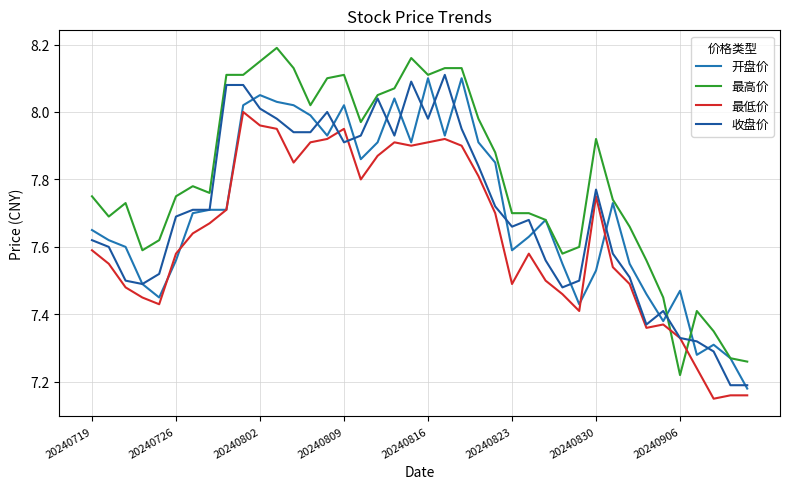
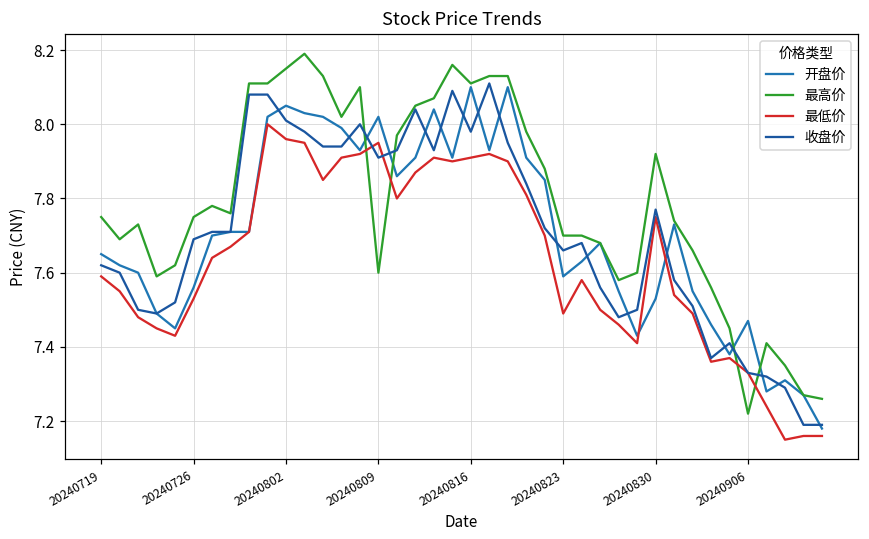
最低价, 20240726: 7.58 -> 7.53
最高价, 20240809: 8.11 -> 7.60
